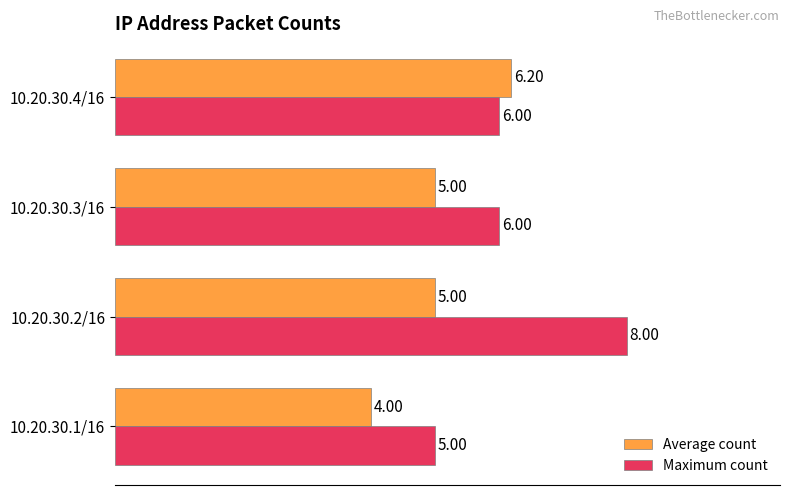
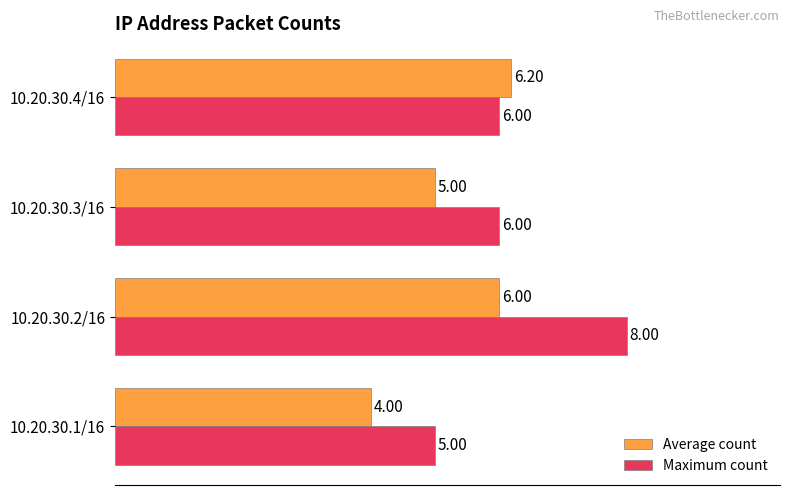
Average count, 10.20.30.2/16: 5.00 -> 6.00
